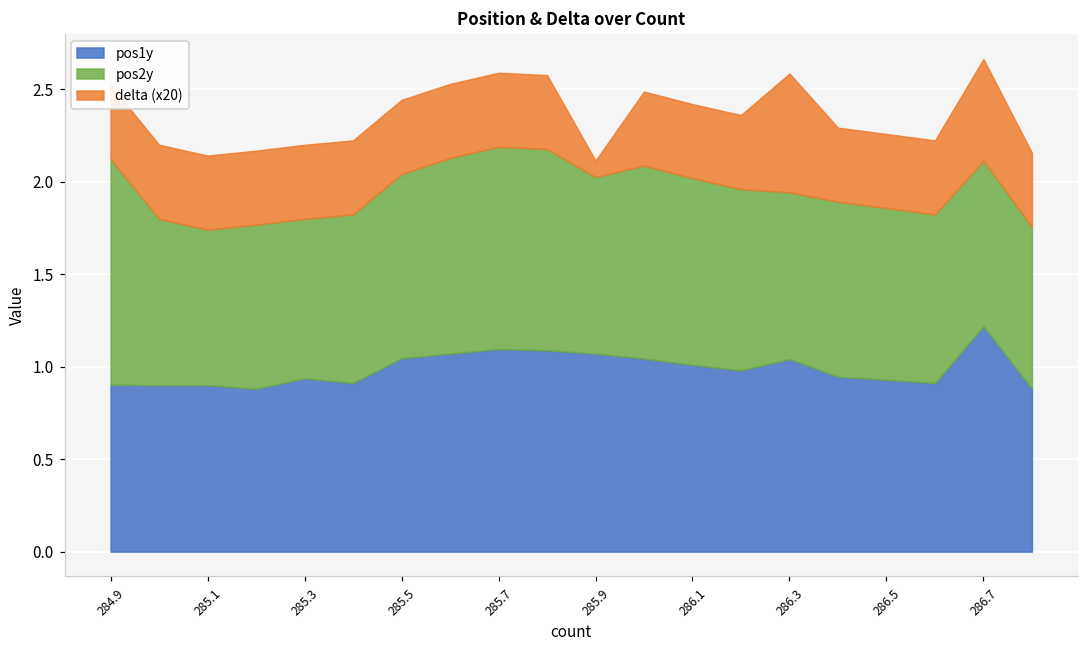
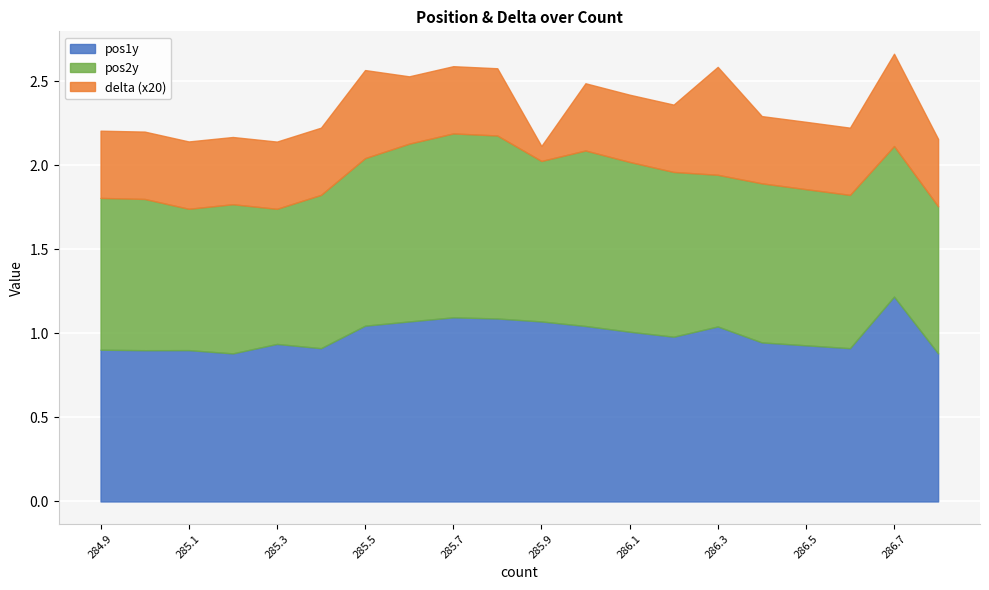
pos2y, 284.9: 1.22 -> 0.90
pos2y, 285.3: 0.86 -> 0.80
delta (x20), 285.5: 0.40 -> 0.52
